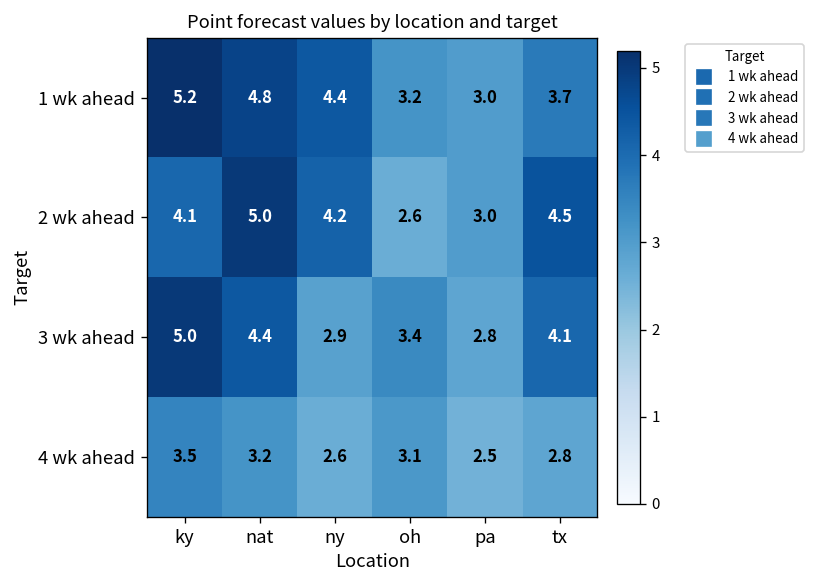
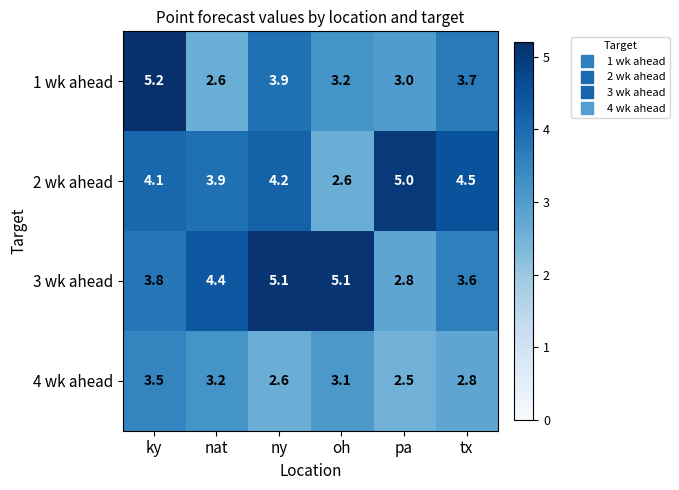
1 wk ahead, nat: 4.8 -> 2.6
1 wk ahead, ny: 4.4 -> 3.9
2 wk ahead, nat: 5.0 -> 3.9
2 wk ahead, pa: 3.0 -> 5.0
3 wk ahead, ky: 5.0 -> 3.8
3 wk ahead, ny: 2.9 -> 5.1
3 wk ahead, oh: 3.4 -> 5.1
3 wk ahead, tx: 4.1 -> 3.6
